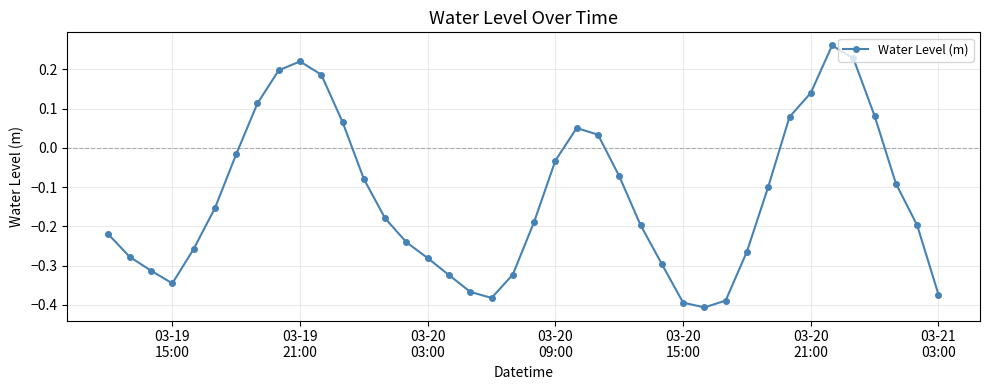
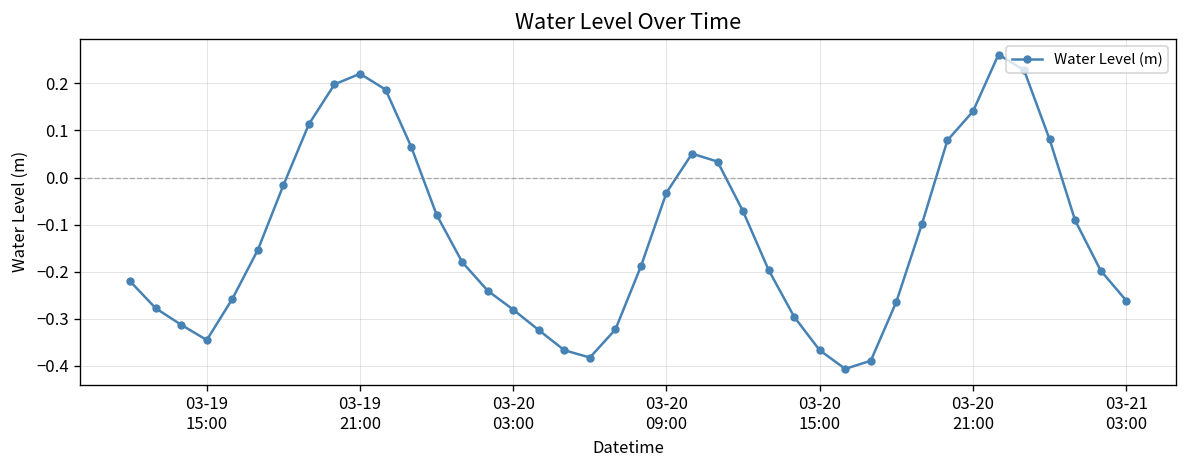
03-20 15:00: -0.39 -> -0.37
03-21 03:00: -0.37 -> -0.26
